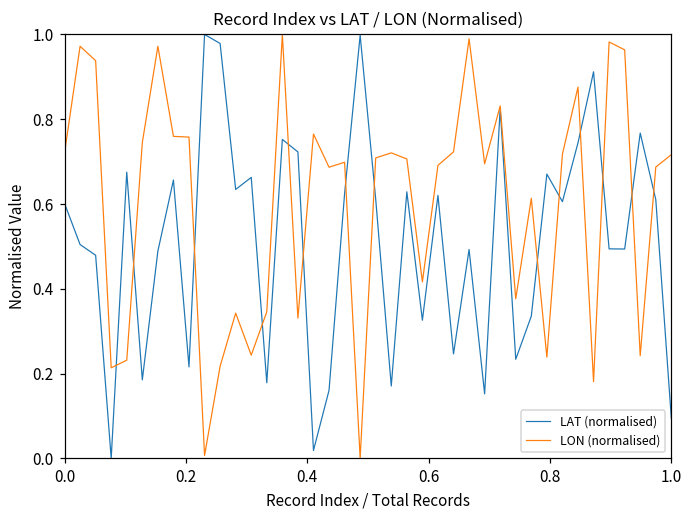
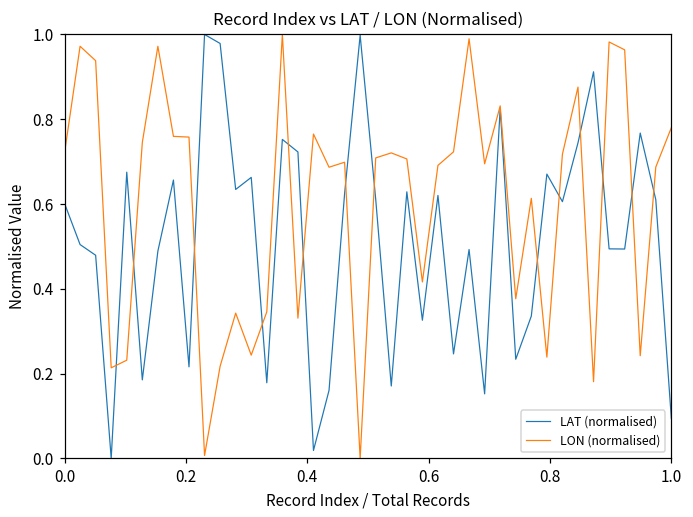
LON (normalised), 1.0: 0.72 -> 0.78
